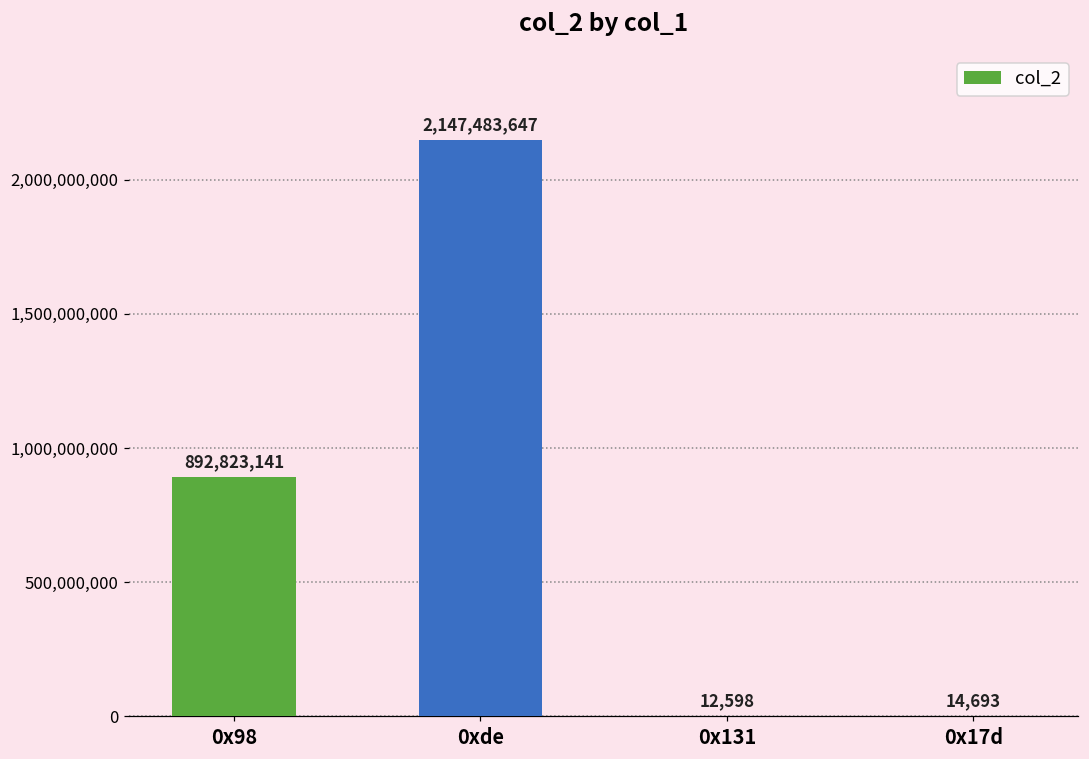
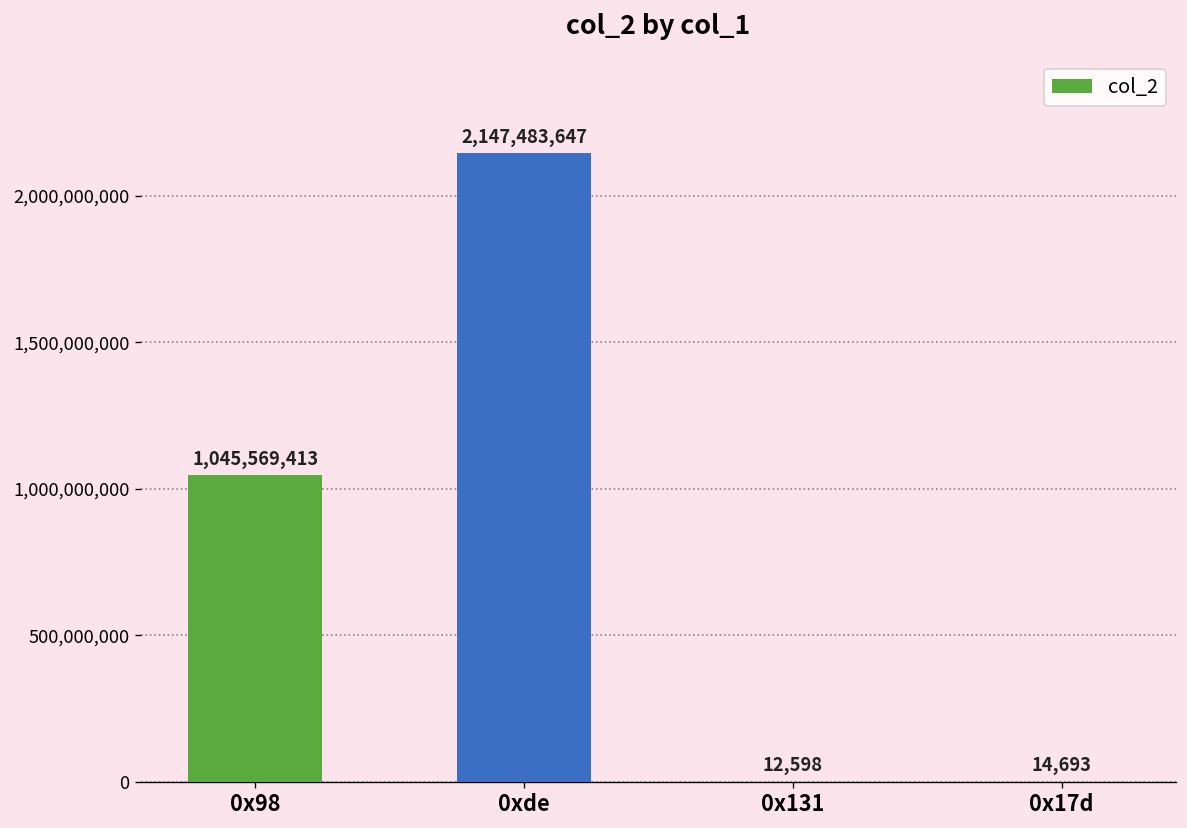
0x98: 892,823,141 -> 1,045,569,413
